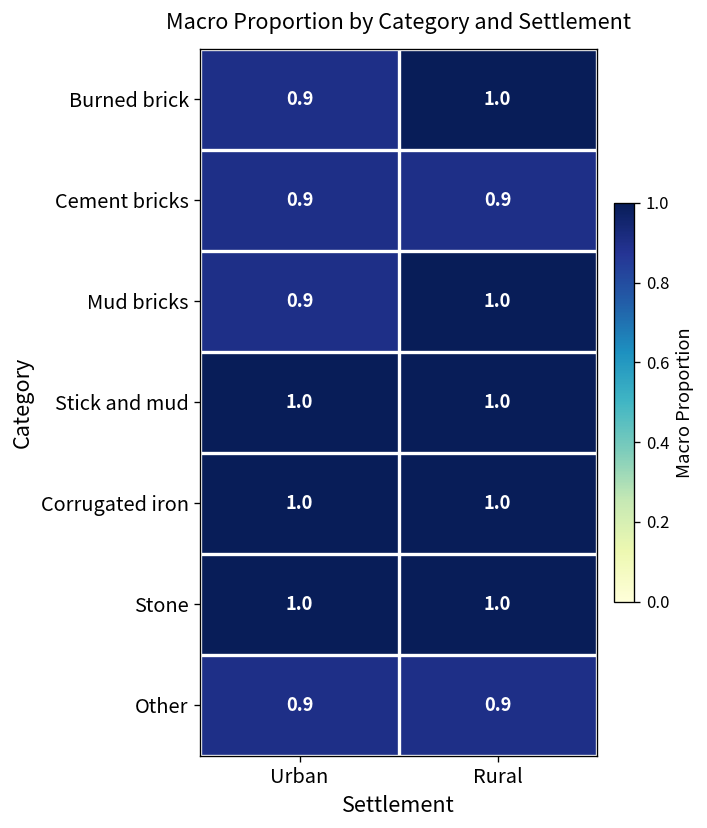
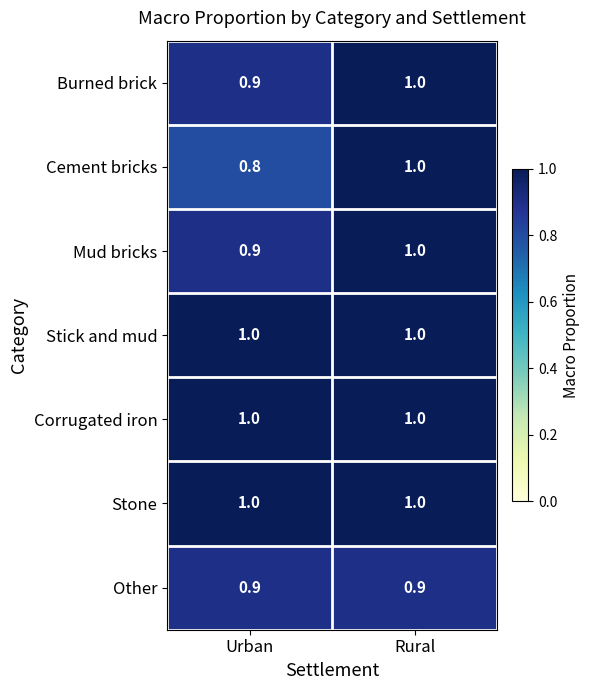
Cement bricks, Urban: 0.9 -> 0.8
Cement bricks, Rural: 0.9 -> 1.0
